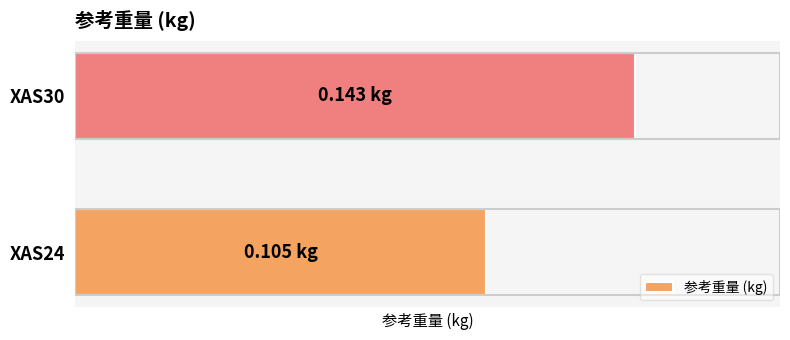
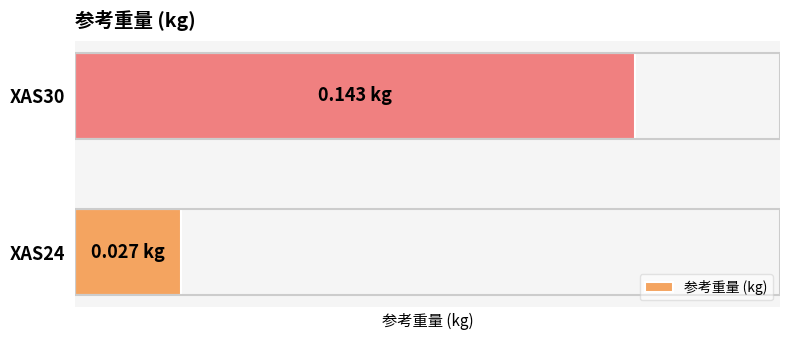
XAS24: 0.105 -> 0.027
